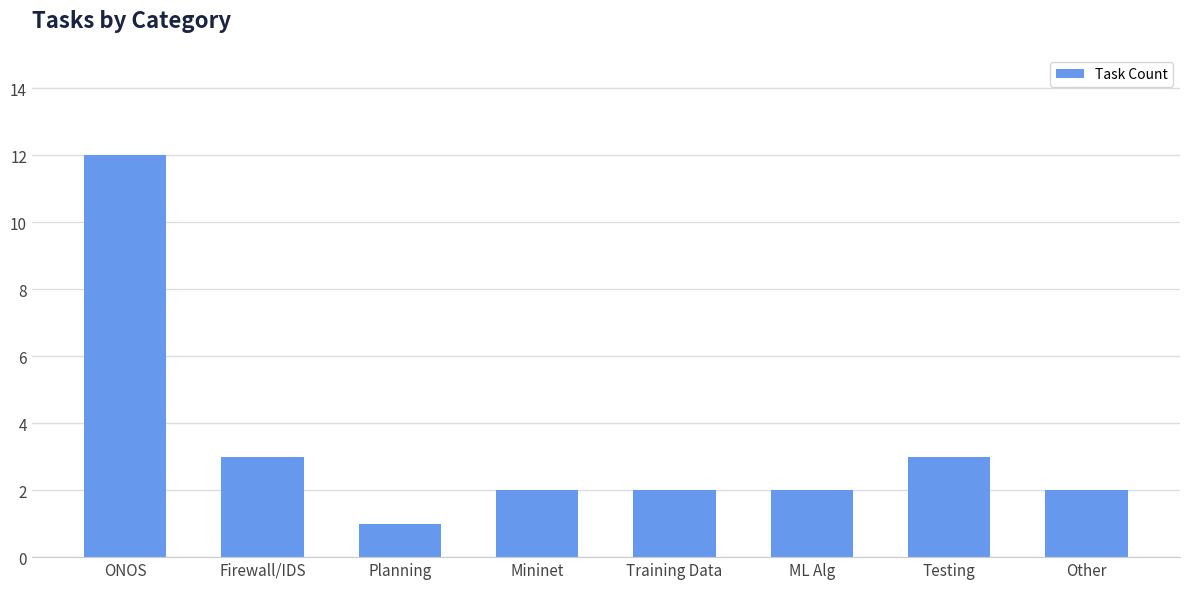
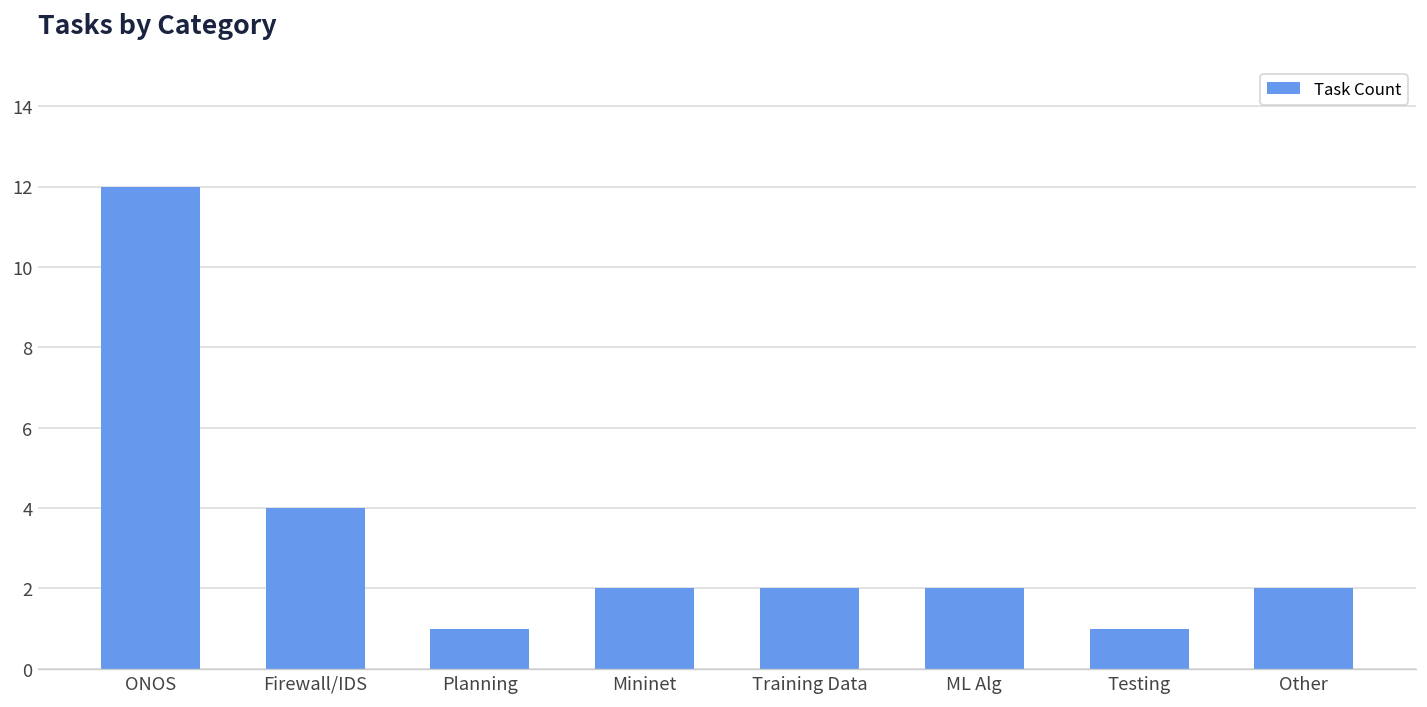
Firewall/IDS: 3 -> 4
Testing: 3 -> 1
